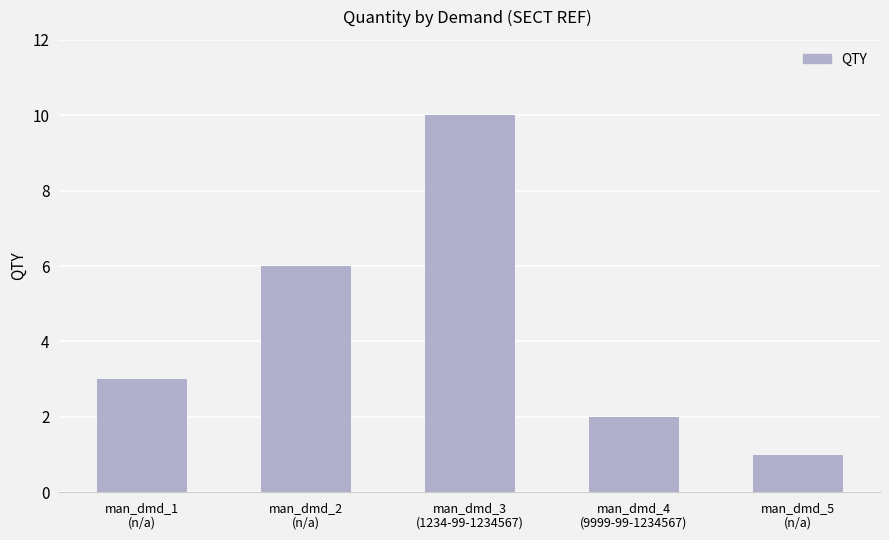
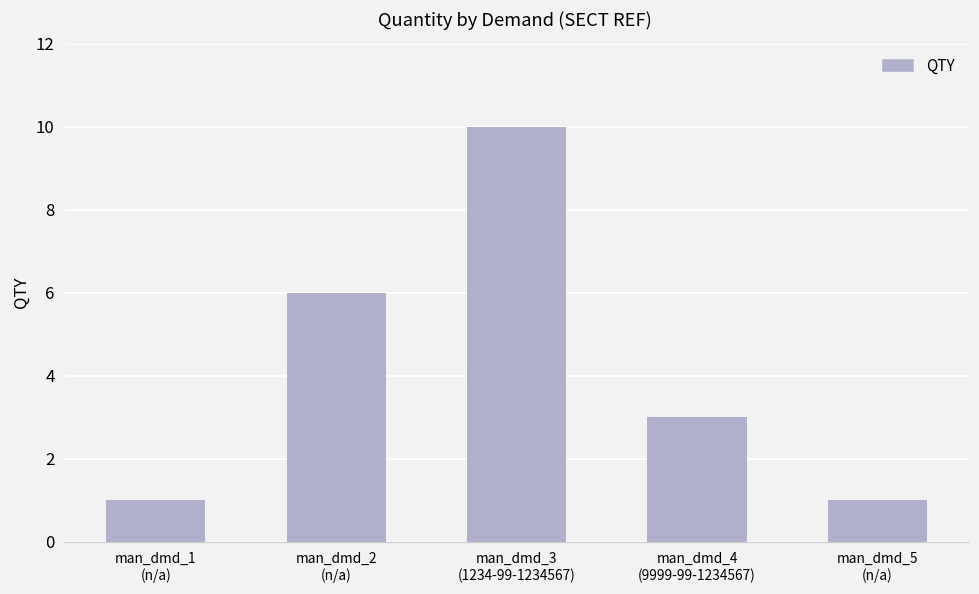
man_dmd_1 (n/a): 3 -> 1
man_dmd_4 (9999-99-1234567): 2 -> 3
